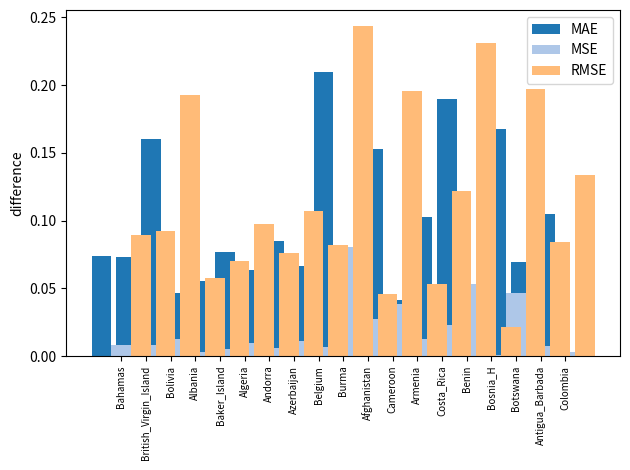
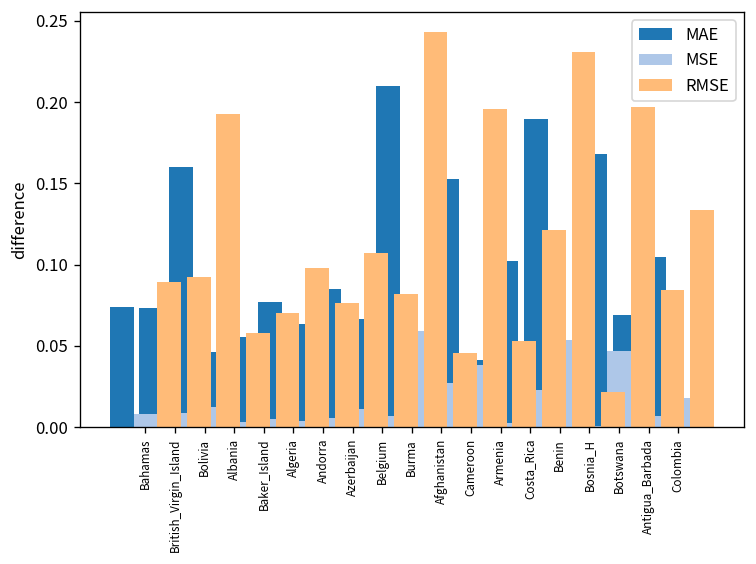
MSE, Algeria: 0.010 -> 0.004
MSE, Burma: 0.080 -> 0.059
MSE, Armenia: 0.012 -> 0.003
MSE, Colombia: 0.003 -> 0.018
